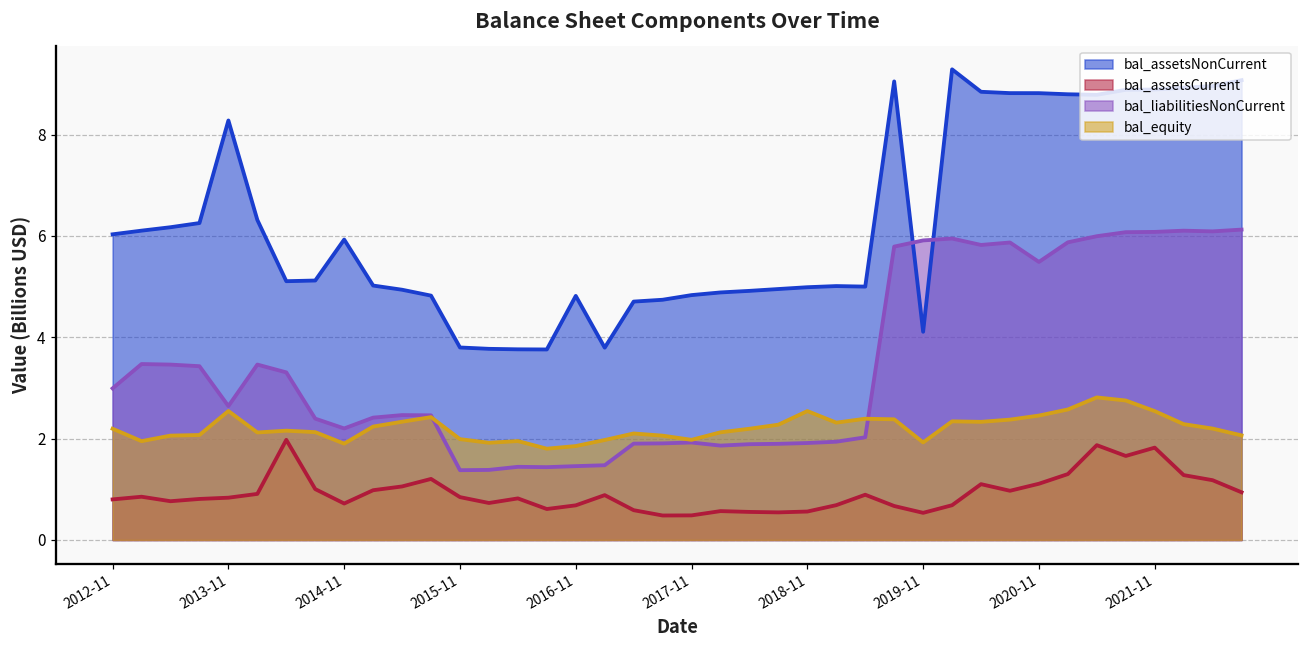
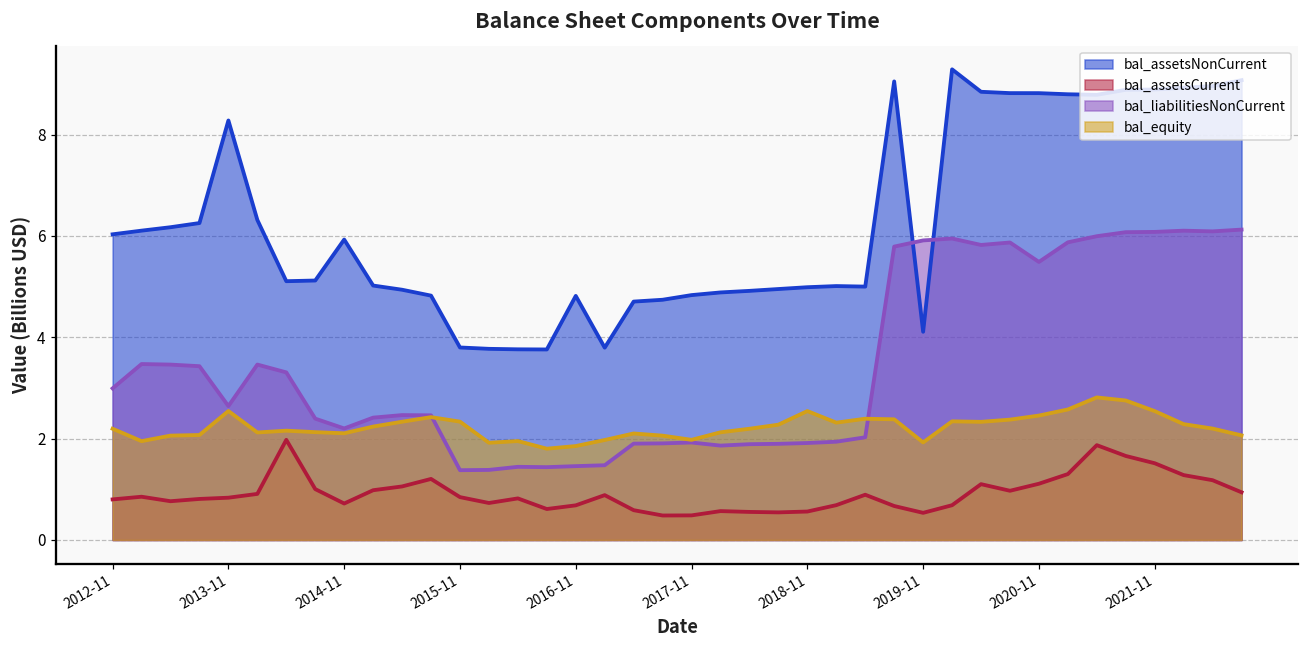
bal_equity, 2014-11: 1.9 -> 2.1
bal_equity, 2015-11: 2.0 -> 2.3
bal_assetsCurrent, 2021-11: 1.8 -> 1.5
